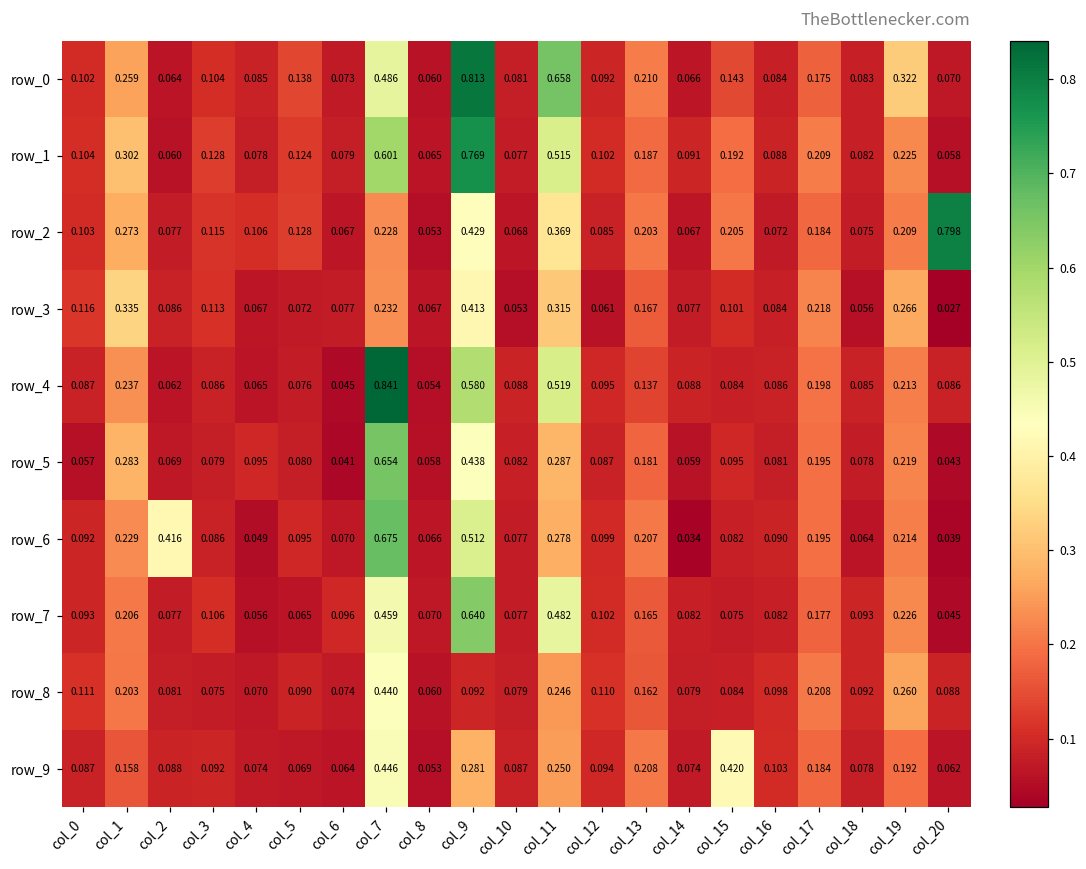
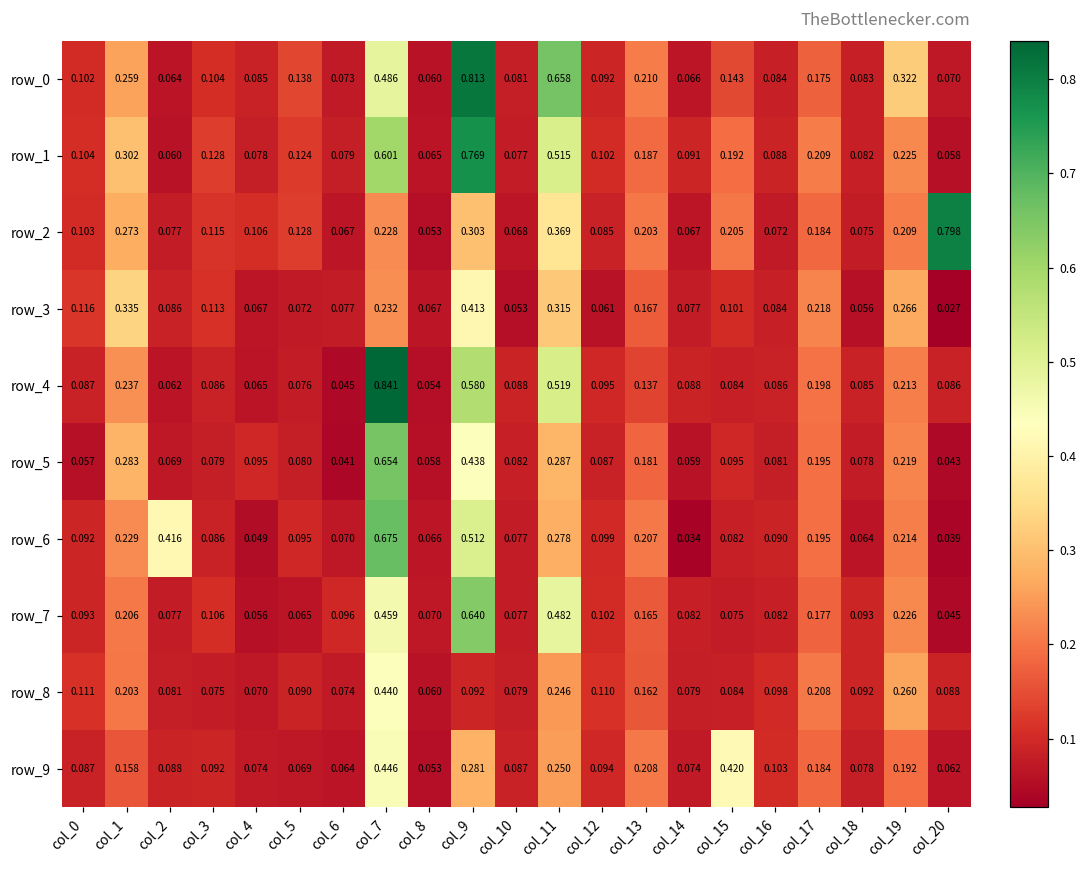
row_2, col_9: 0.429 -> 0.303
